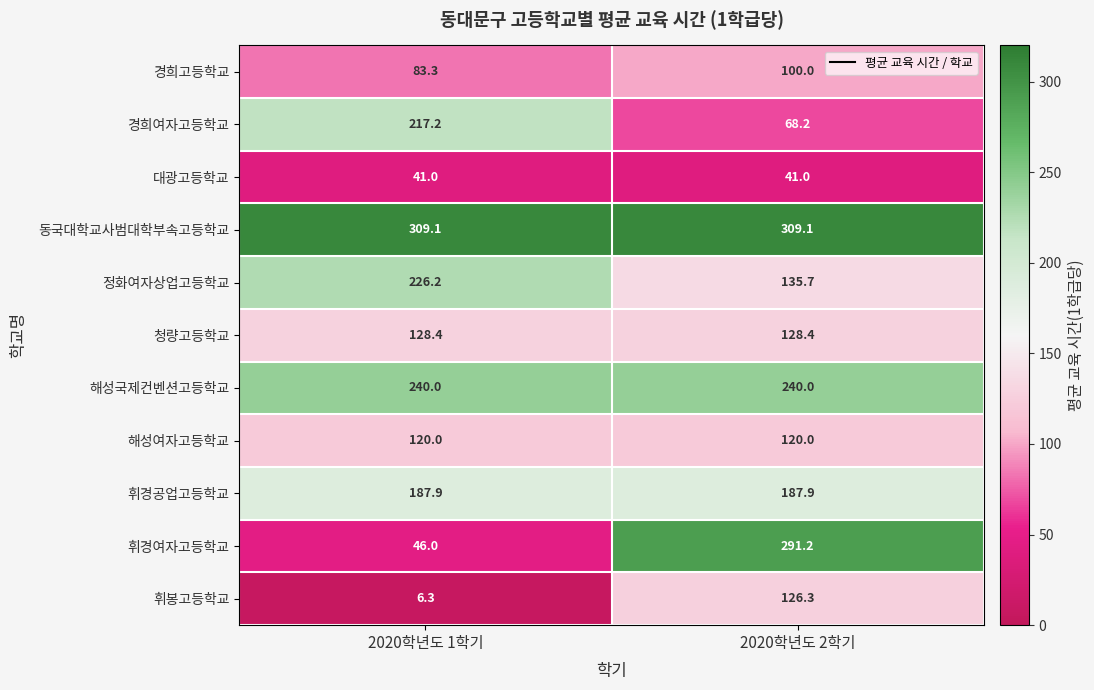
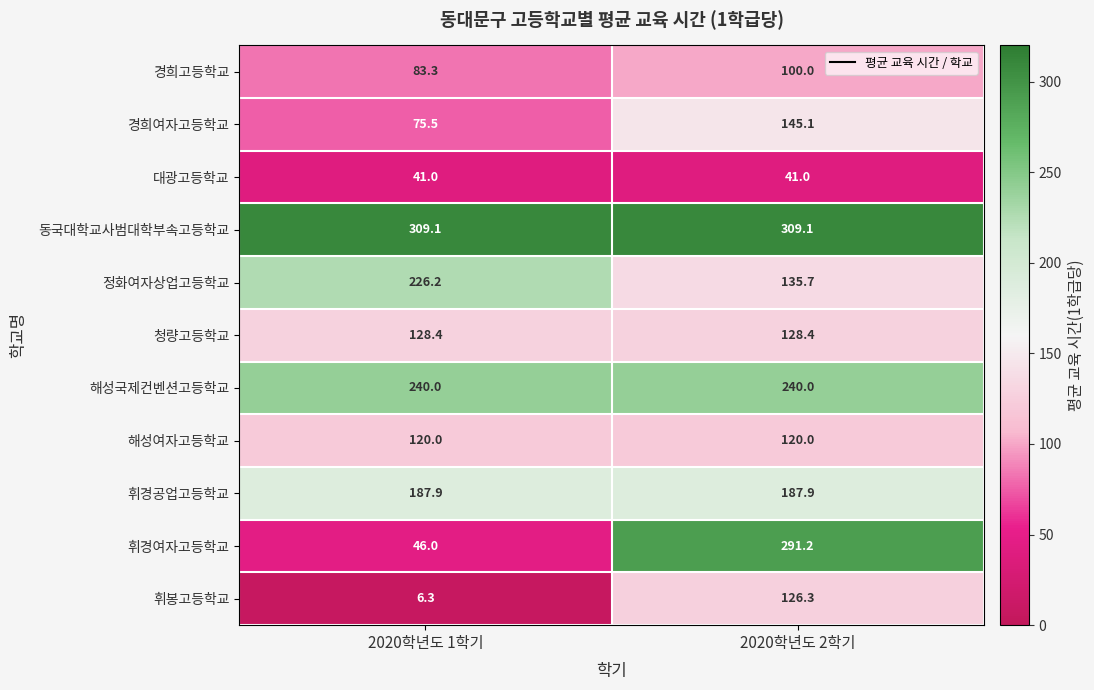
경희여자고등학교, 2020학년도 1학기: 217.2 -> 75.5
경희여자고등학교, 2020학년도 2학기: 68.2 -> 145.1
